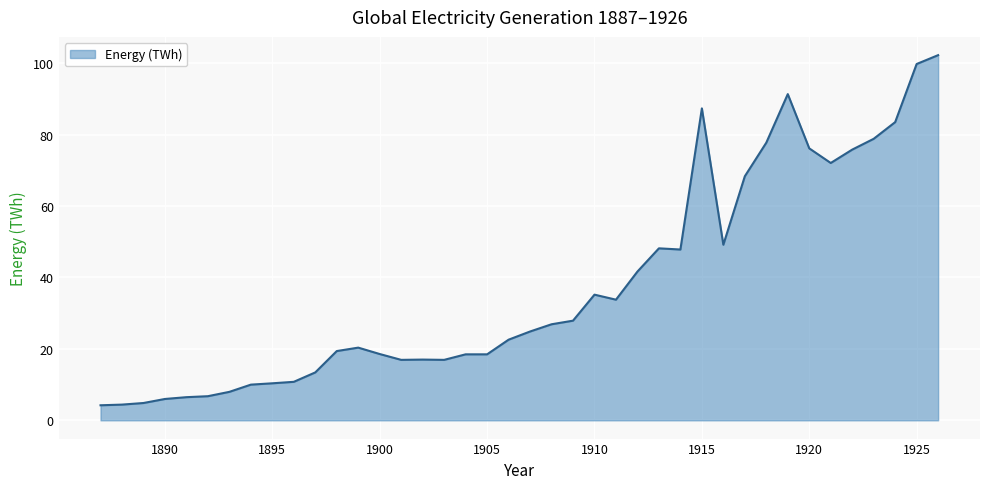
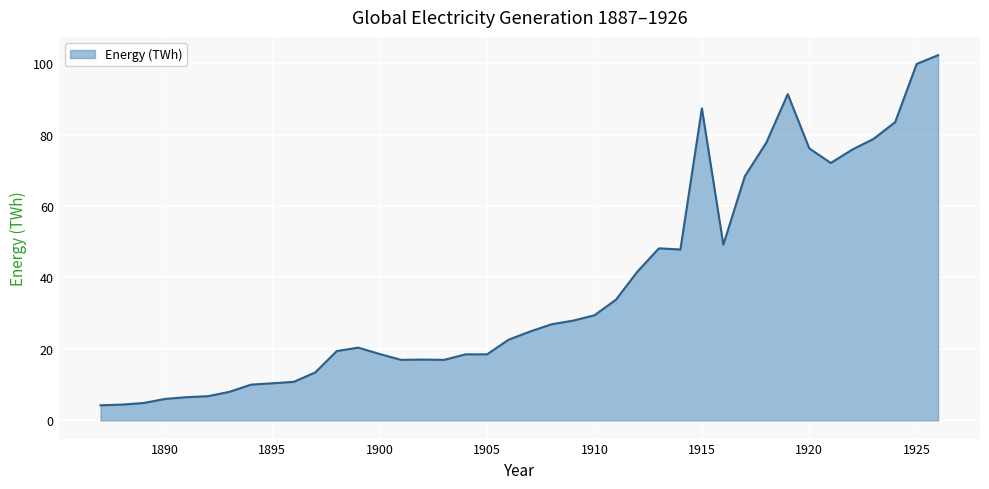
1910: 35 -> 29
